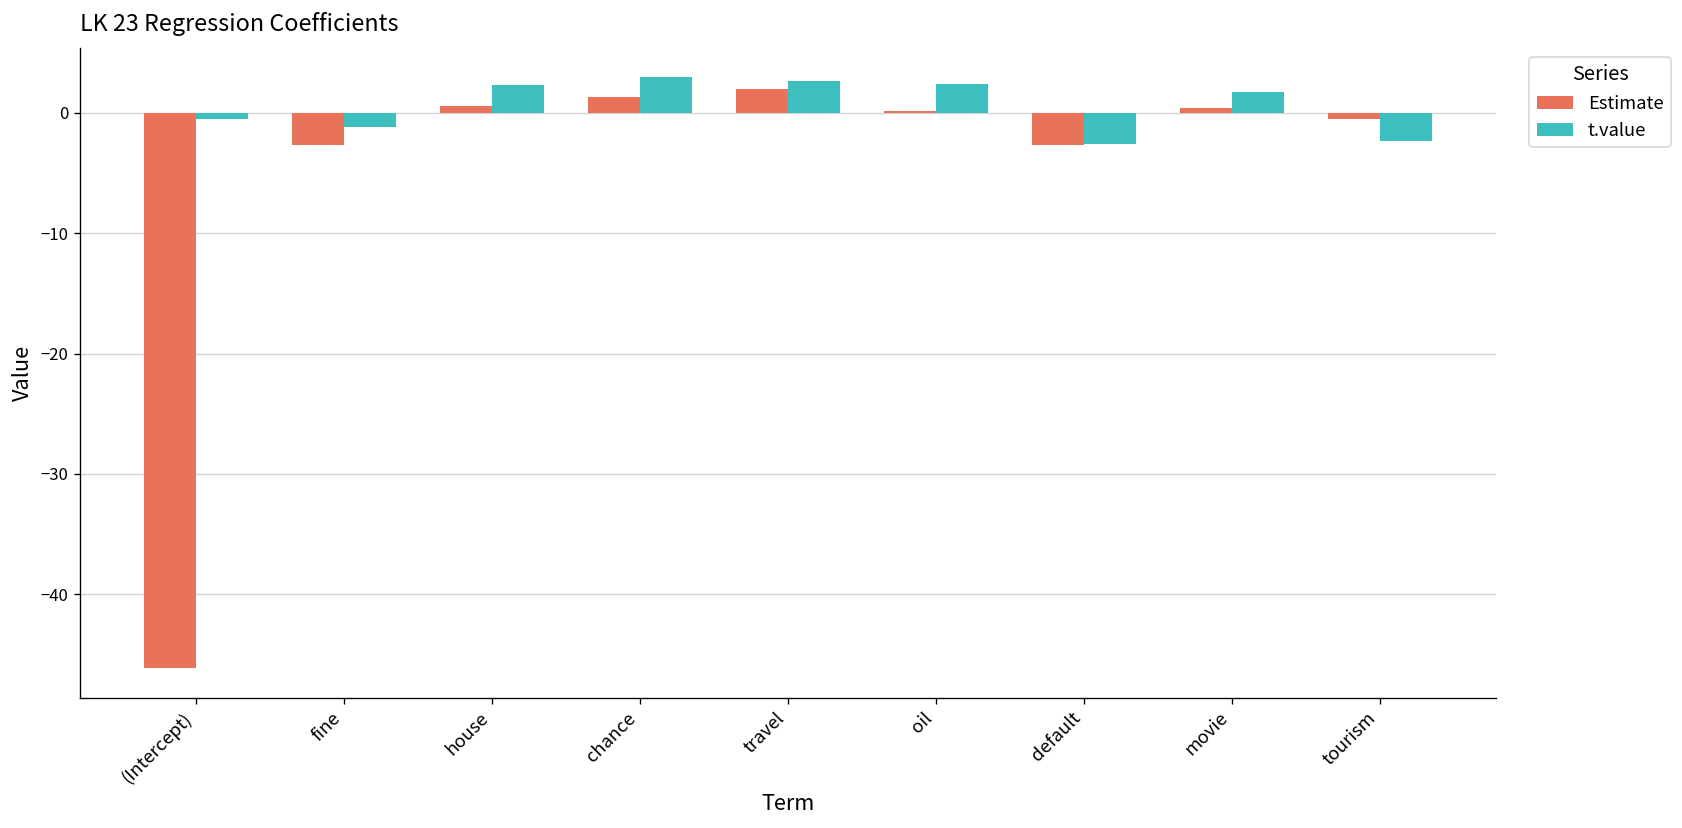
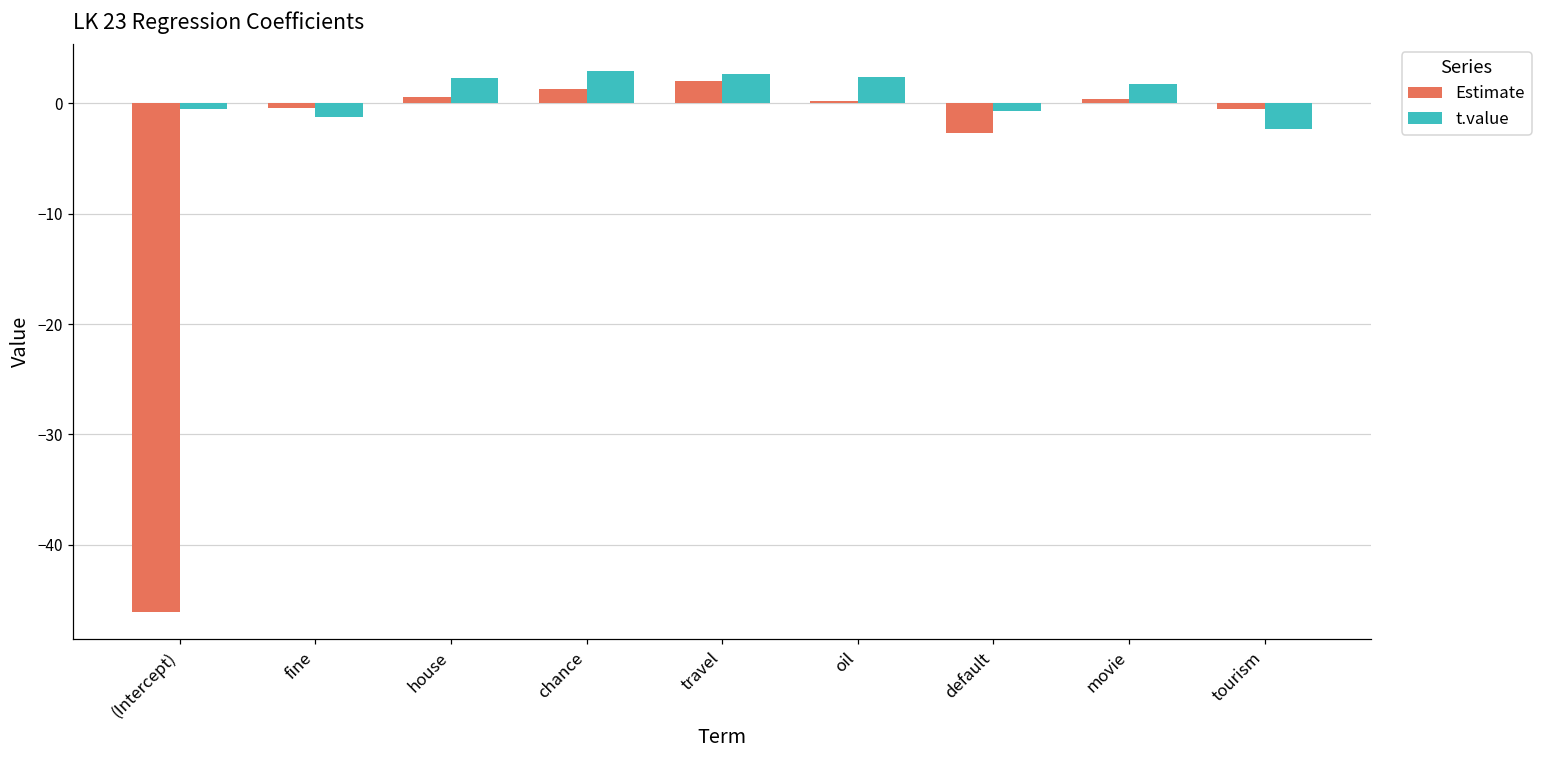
Estimate, fine: -2.7 -> -0.4
t.value, default: -2.6 -> -0.7
